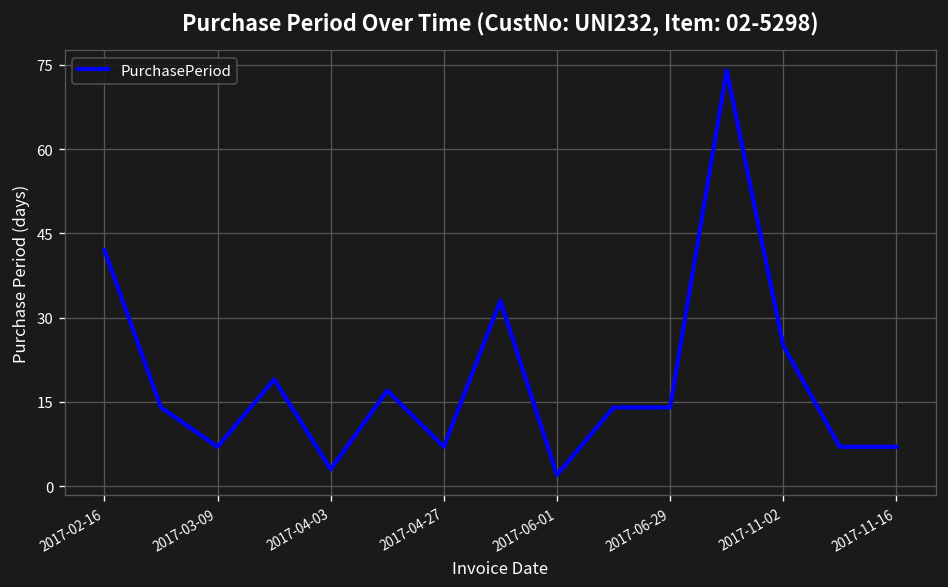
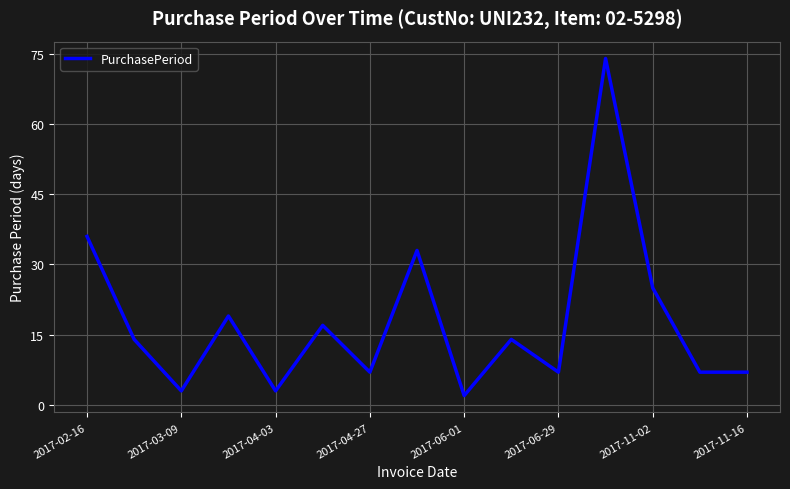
2017-02-16: 42 -> 36
2017-03-09: 7 -> 3
2017-06-29: 14 -> 7
